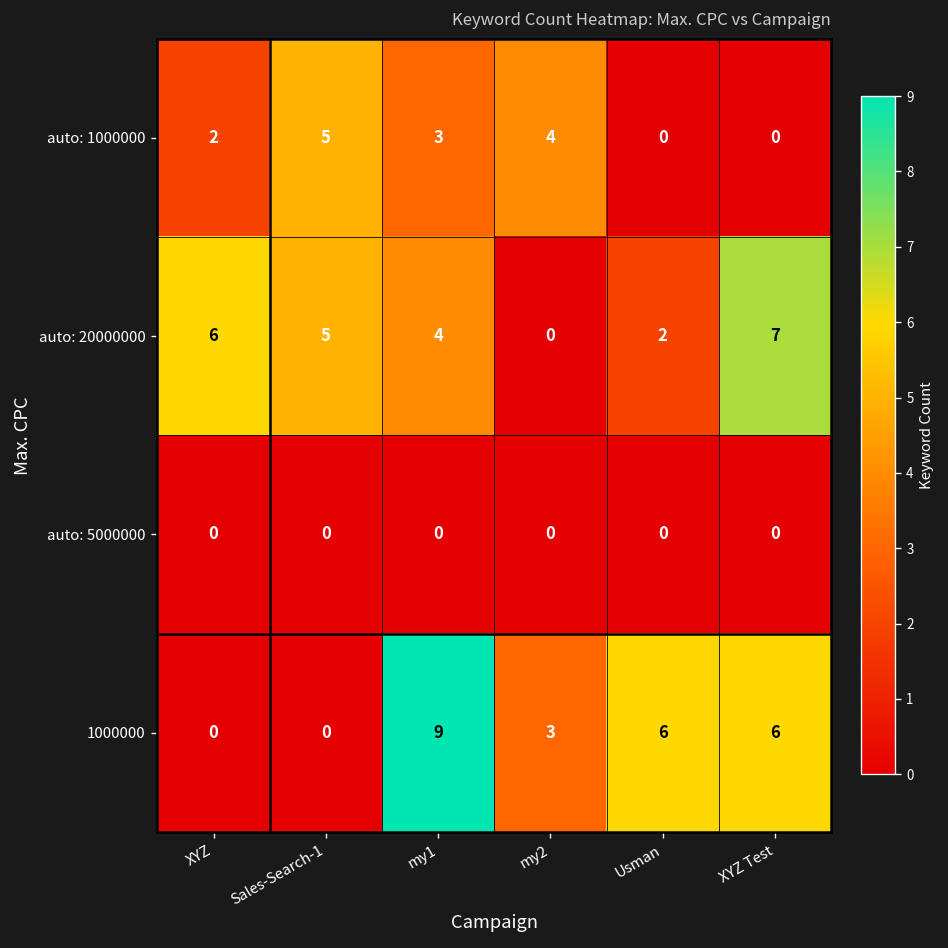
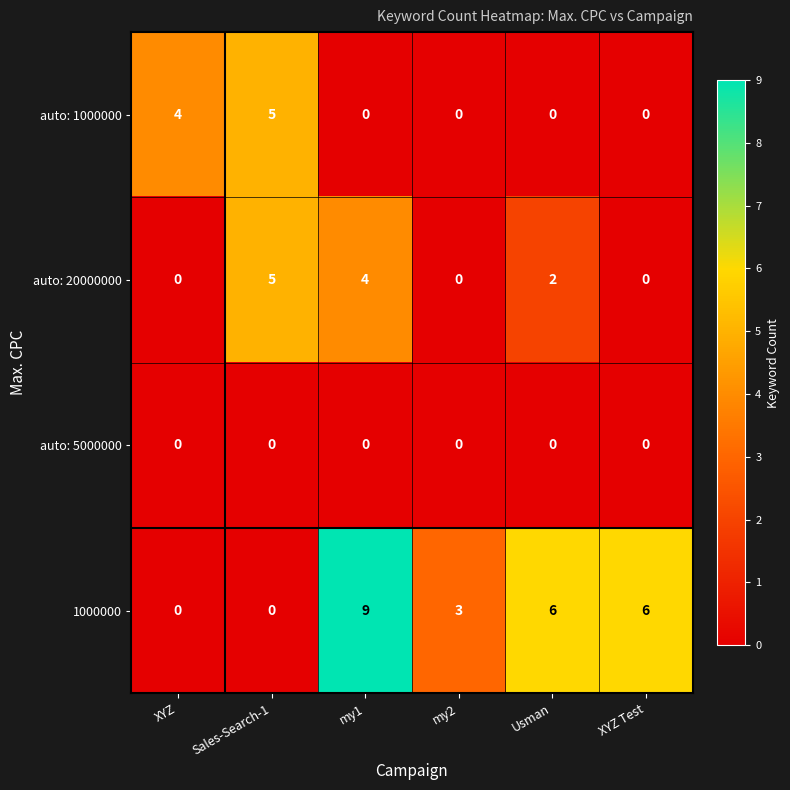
auto: 1000000, XYZ: 2 -> 4
auto: 1000000, my1: 3 -> 0
auto: 1000000, my2: 4 -> 0
auto: 20000000, XYZ: 6 -> 0
auto: 20000000, XYZ Test: 7 -> 0
